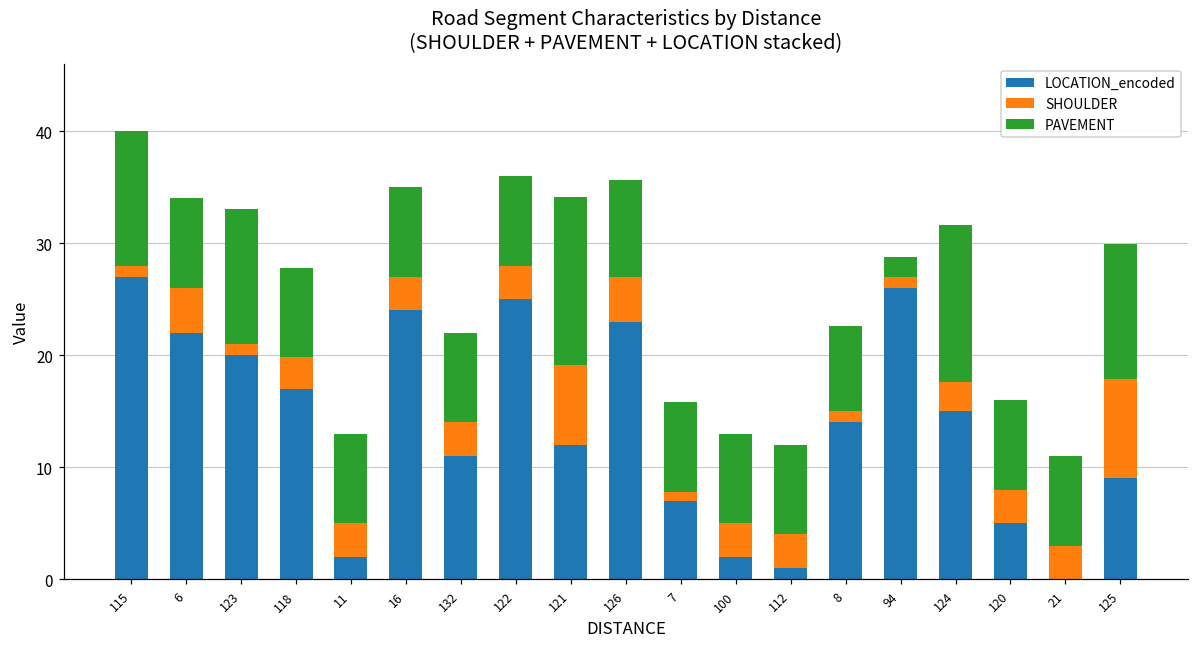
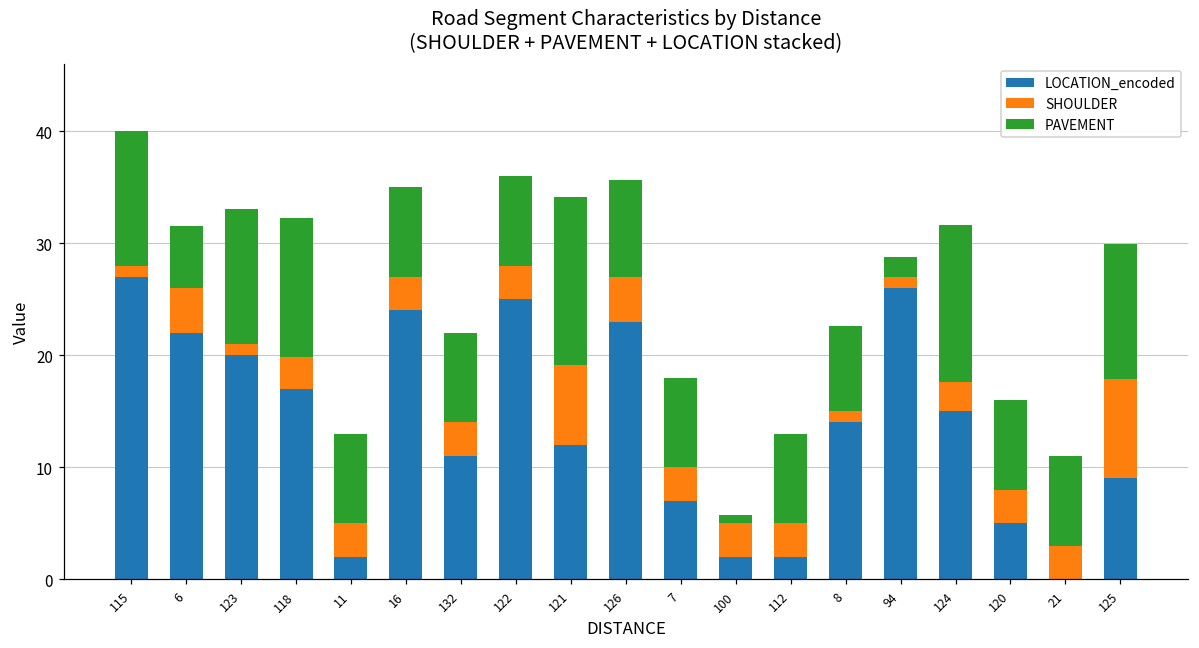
PAVEMENT, 6: 8.0 -> 5.5
PAVEMENT, 118: 8.0 -> 12.4
SHOULDER, 7: 0.8 -> 3.0
PAVEMENT, 100: 8.0 -> 0.7
LOCATION_encoded, 112: 1 -> 2
